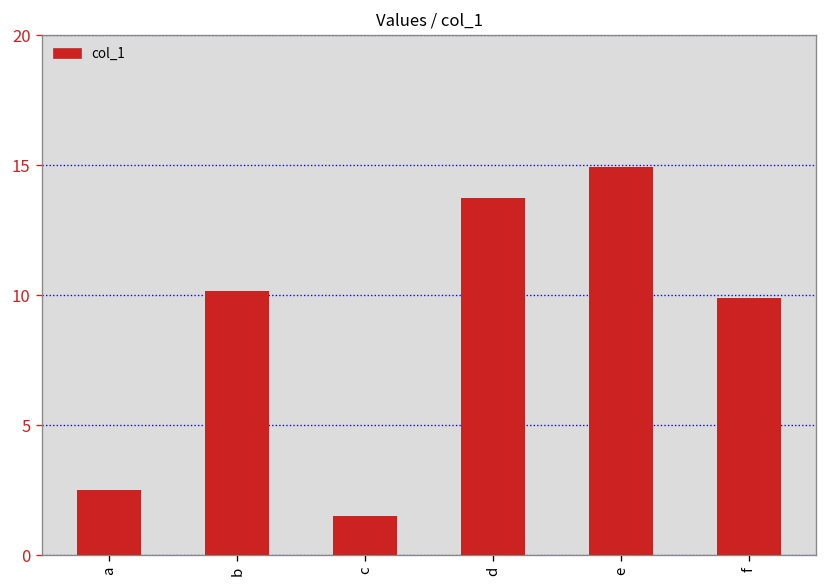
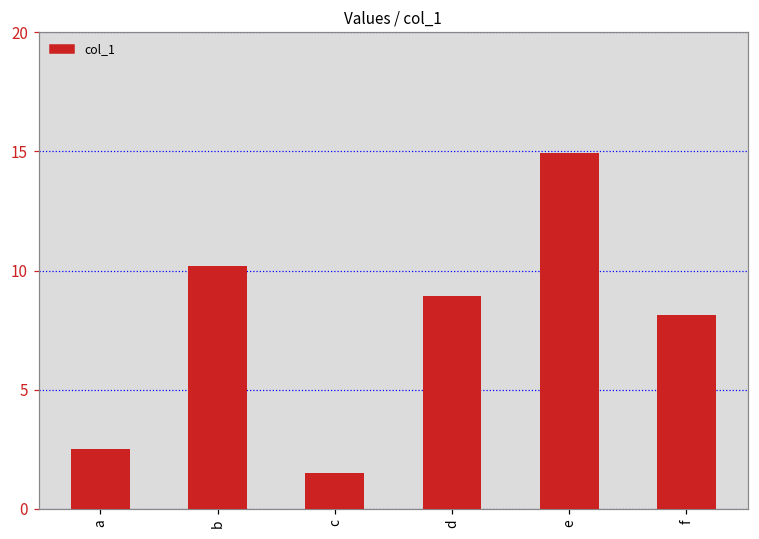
d: 13.8 -> 8.9
f: 9.9 -> 8.1
